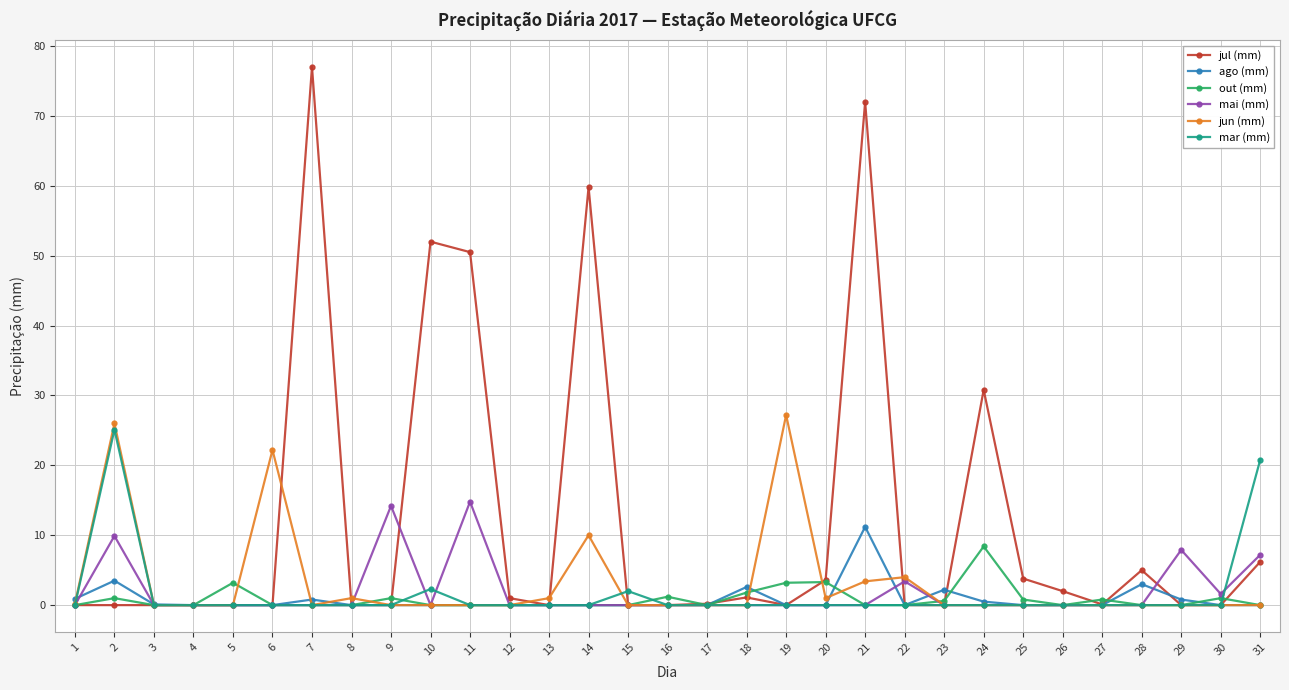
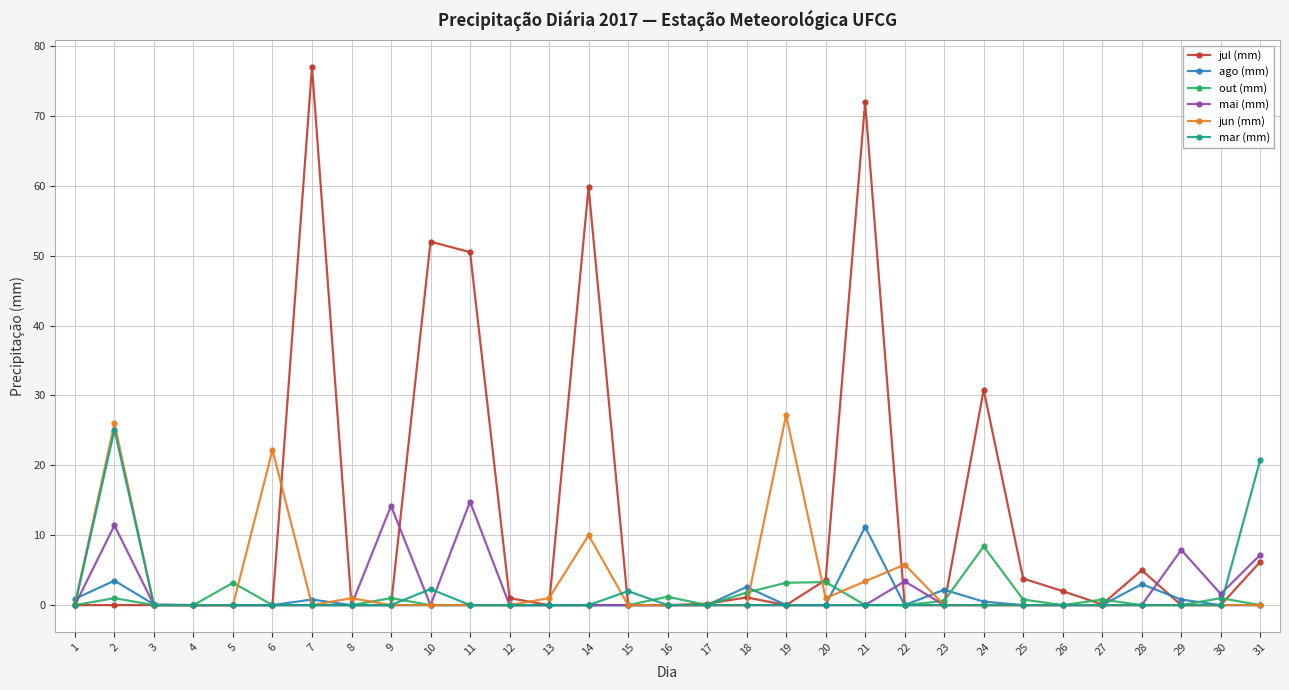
mai (mm), 2: 10 -> 11
jun (mm), 22: 4 -> 6
